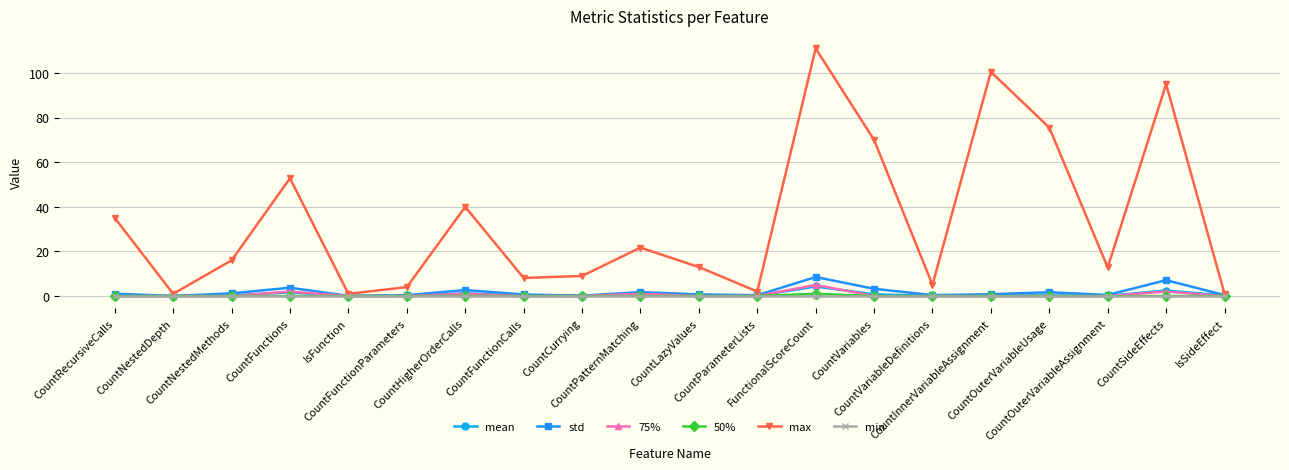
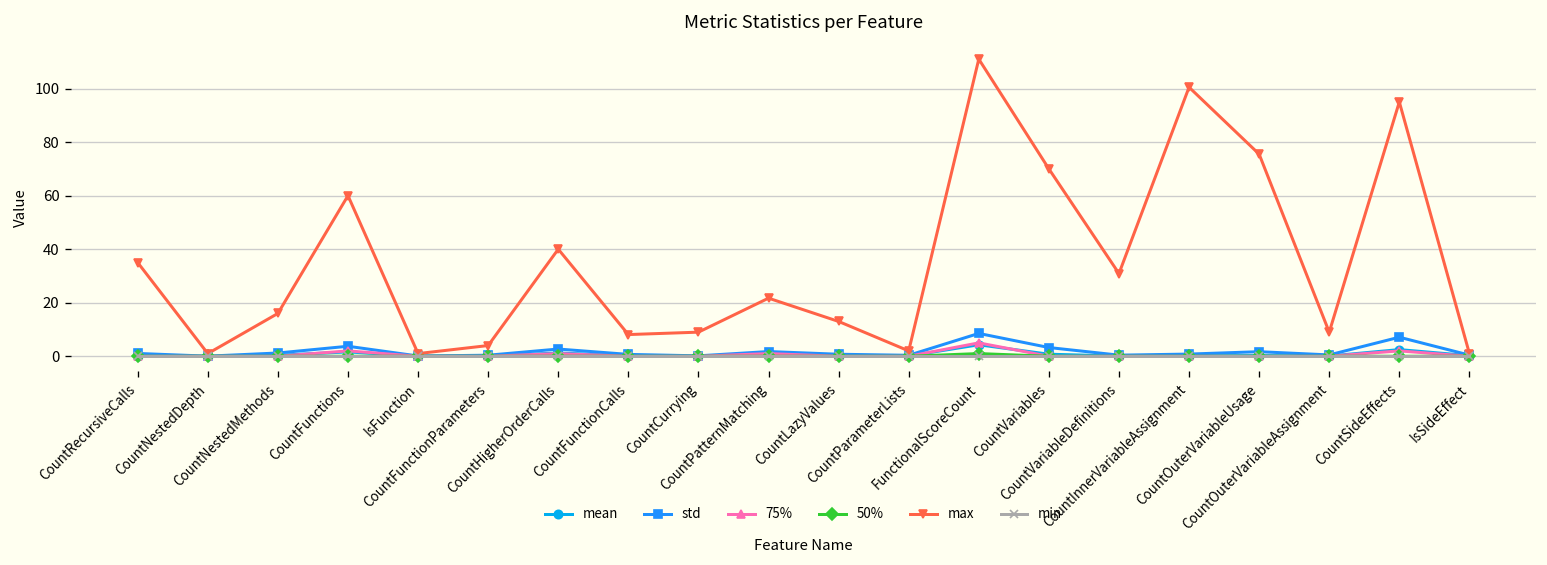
max, CountFunctions: 53 -> 60
max, CountVariableDefinitions: 5 -> 31
max, CountOuterVariableAssignment: 13 -> 9
